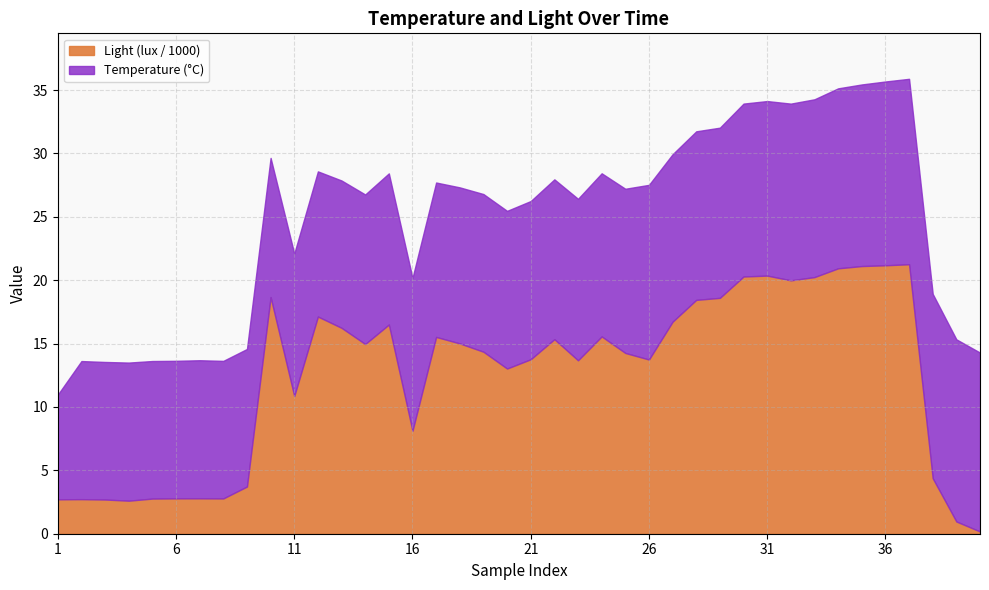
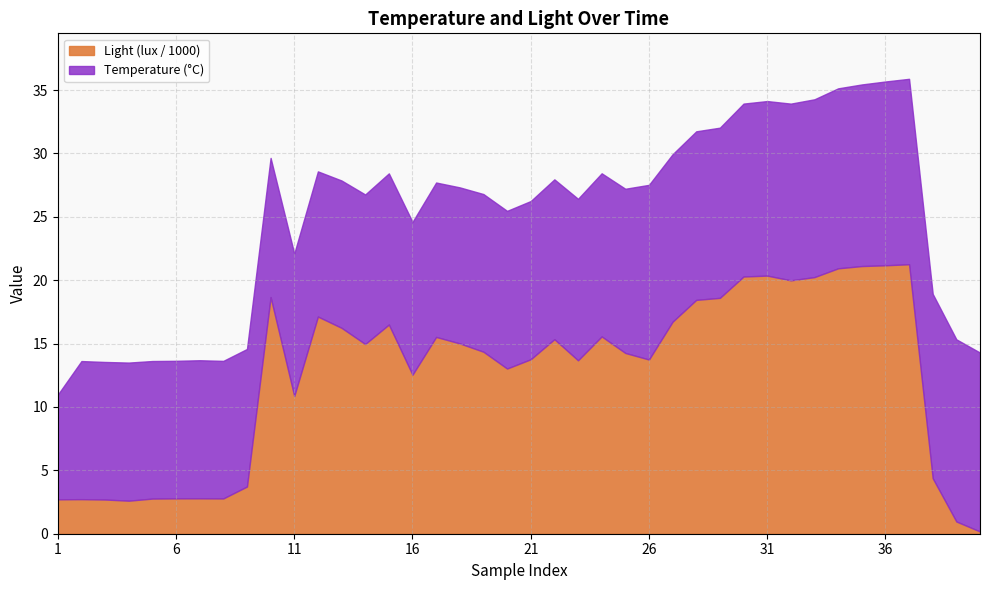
Light (lux / 1000), 16: 8.1 -> 12.5
